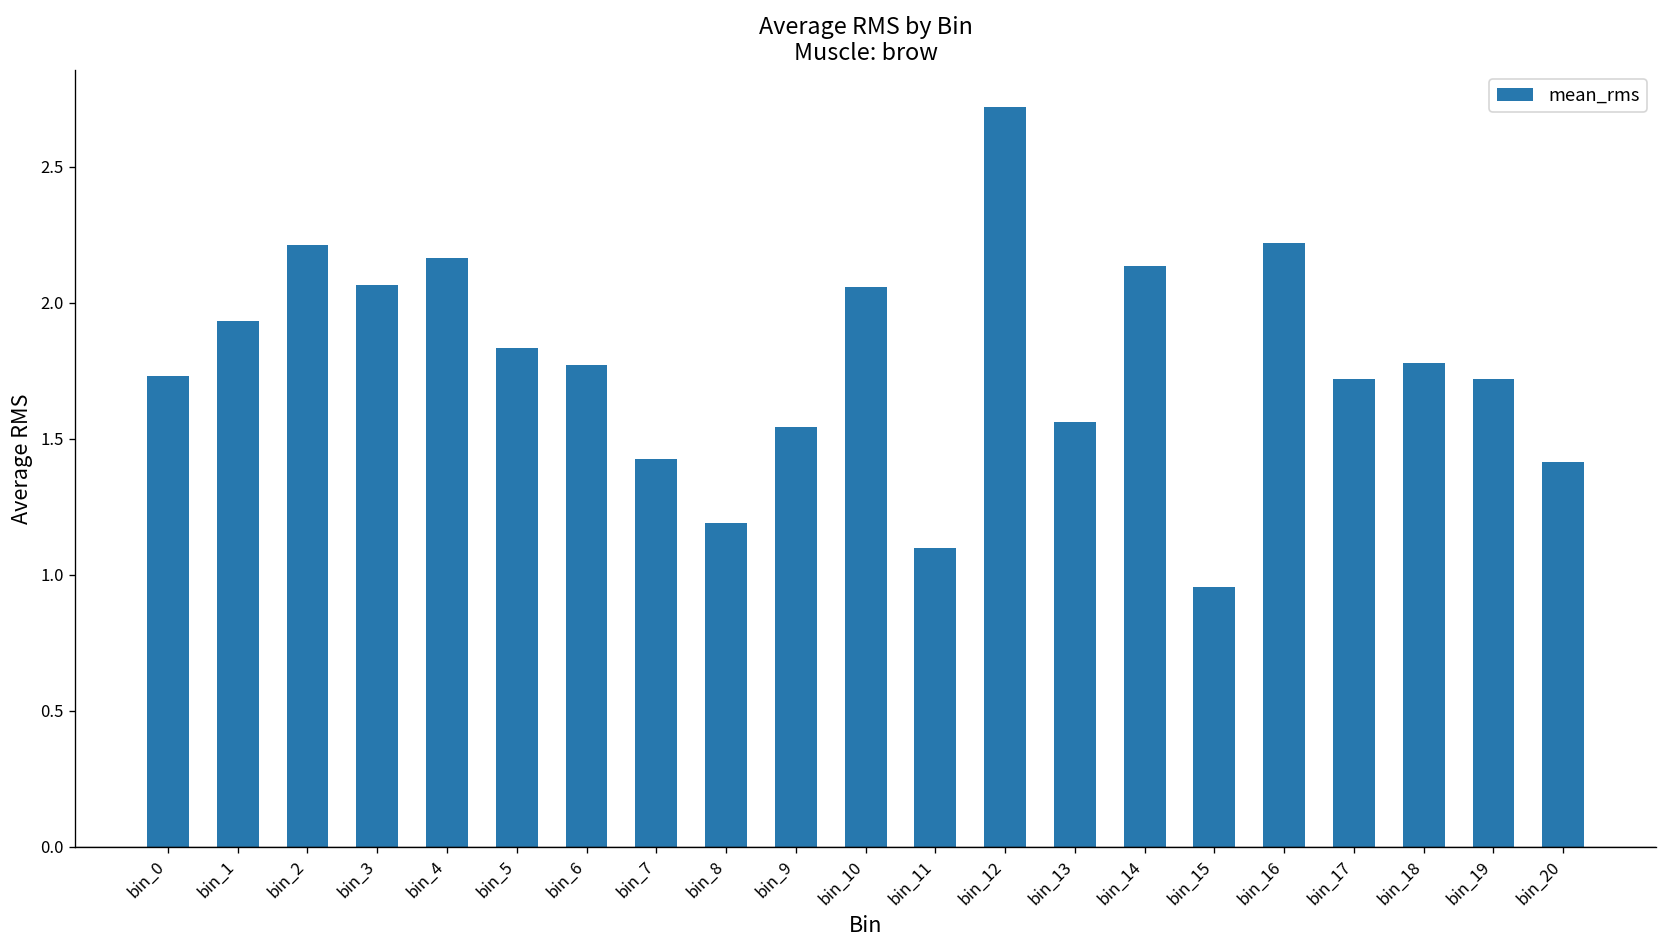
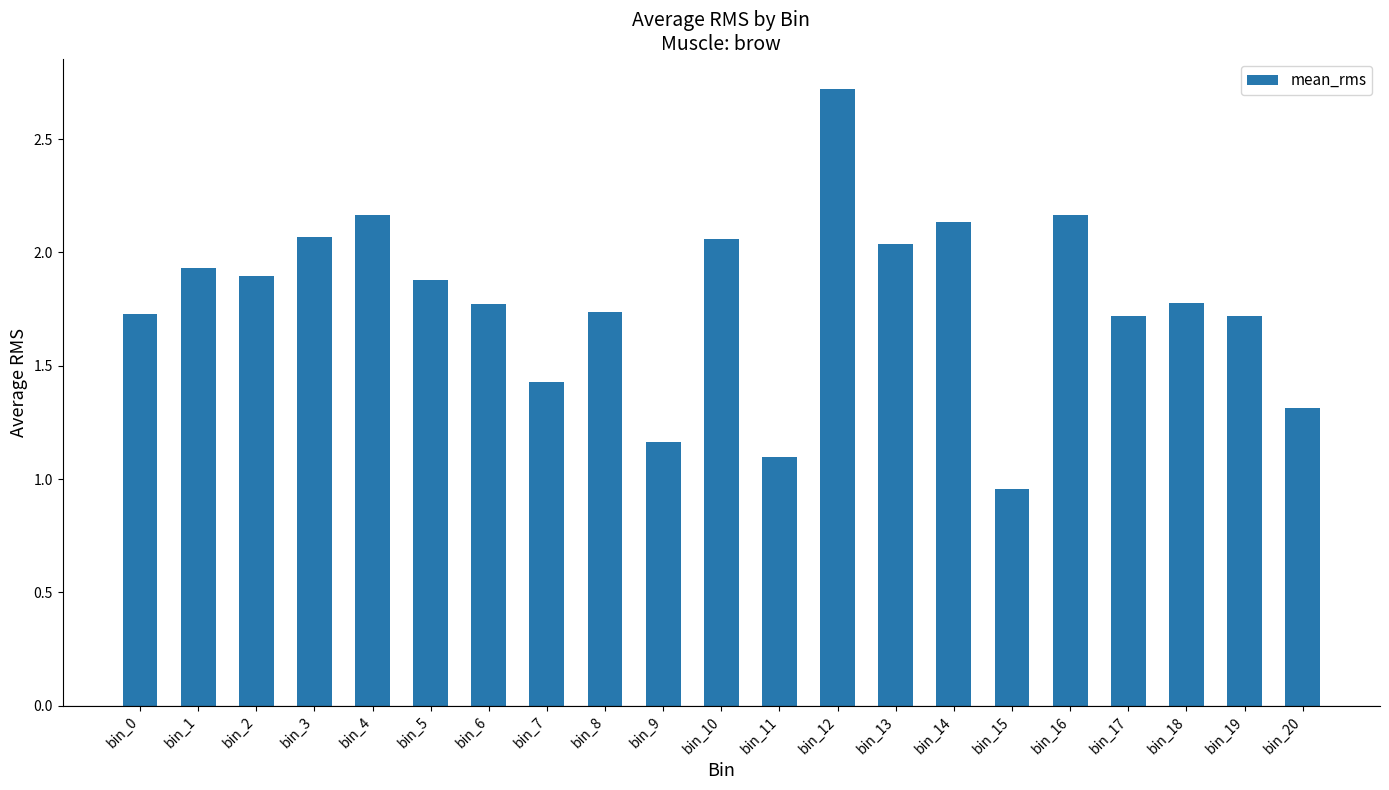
bin_2: 2.21 -> 1.89
bin_5: 1.83 -> 1.88
bin_8: 1.19 -> 1.74
bin_9: 1.54 -> 1.16
bin_13: 1.56 -> 2.04
bin_16: 2.22 -> 2.17
bin_20: 1.41 -> 1.31
